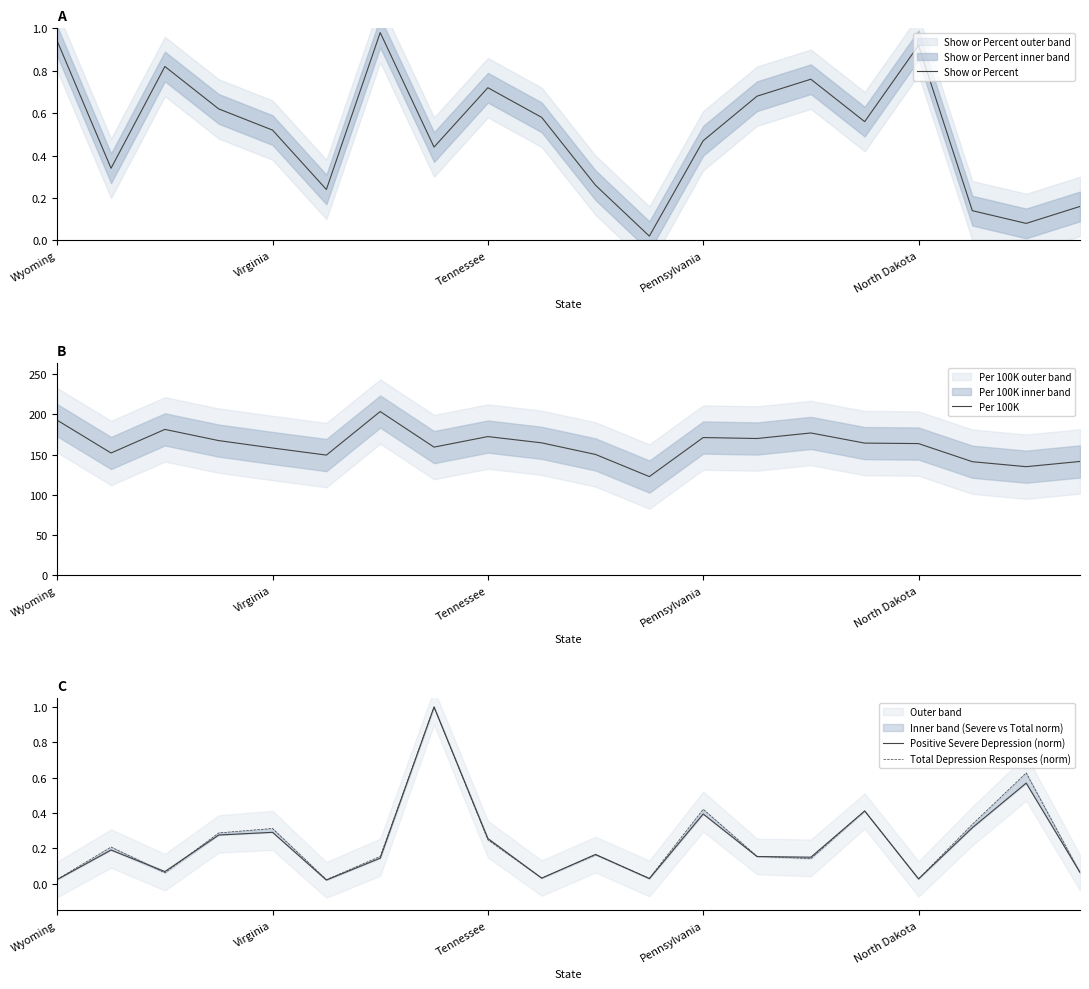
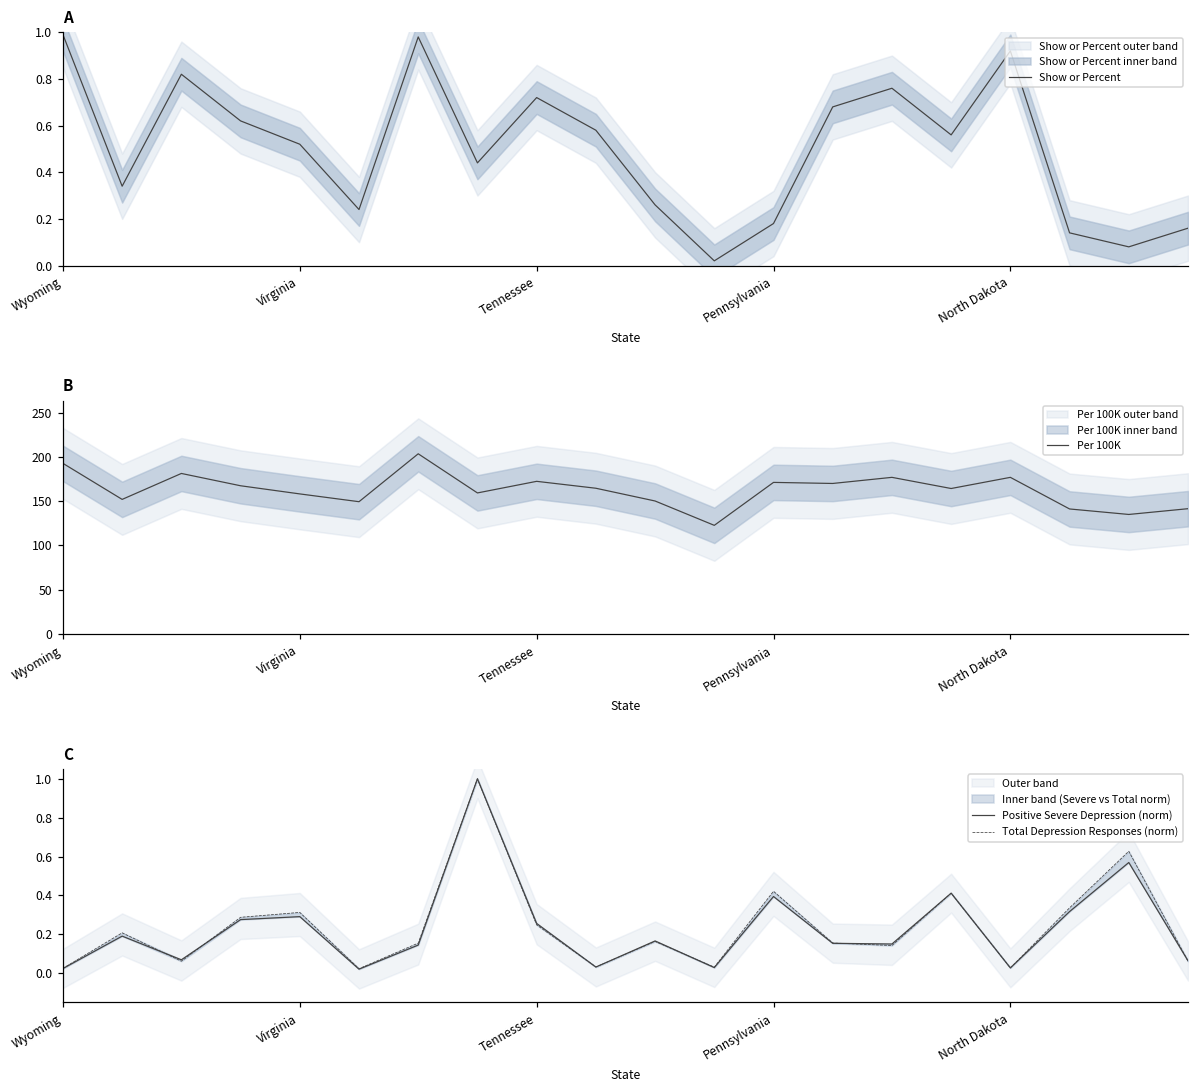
A, Show or Percent, Wyoming: 0.94 -> 0.99
A, Show or Percent, Pennsylvania: 0.47 -> 0.18
B, Per 100K, North Dakota: 160 -> 180
